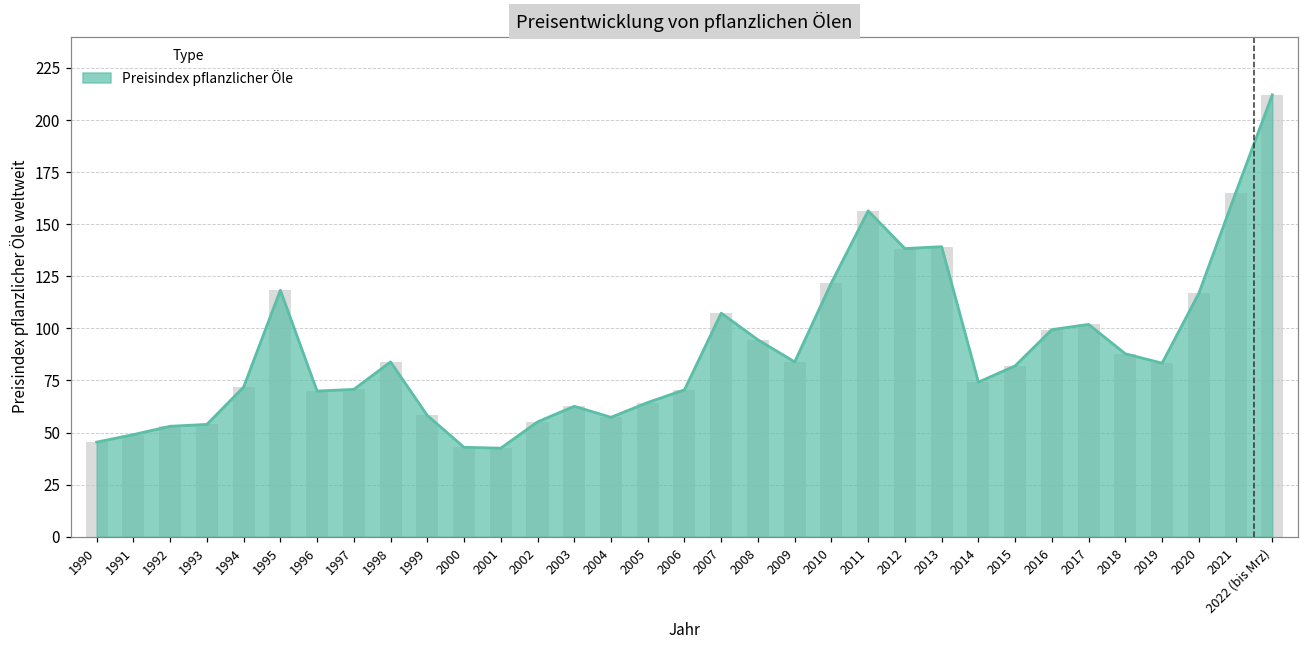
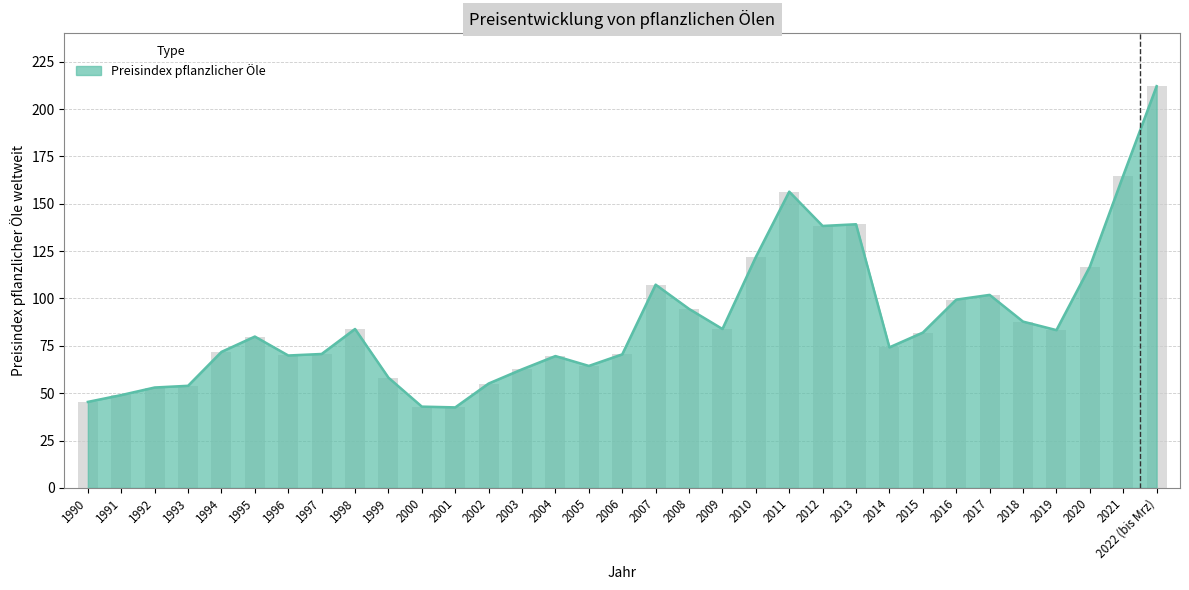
Preisindex pflanzlicher Öle, 1995: 118 -> 80
Preisindex pflanzlicher Öle, 2004: 57 -> 70
